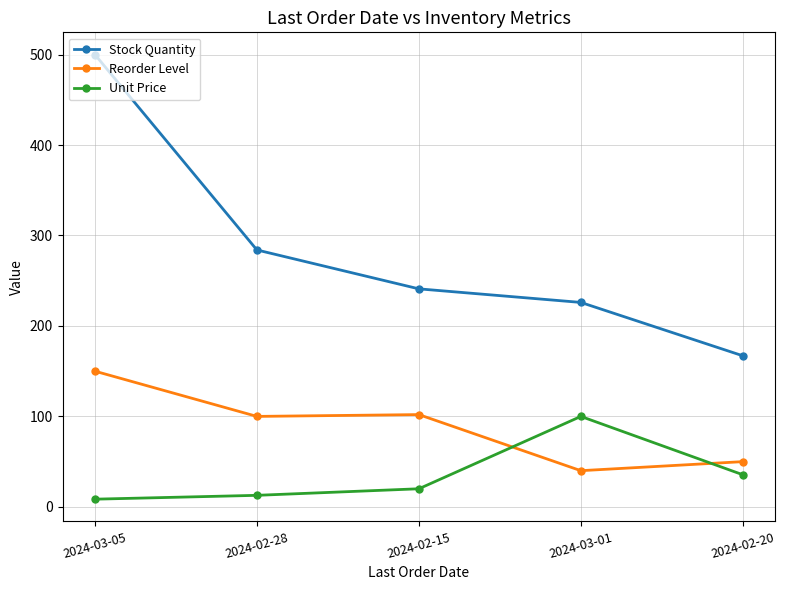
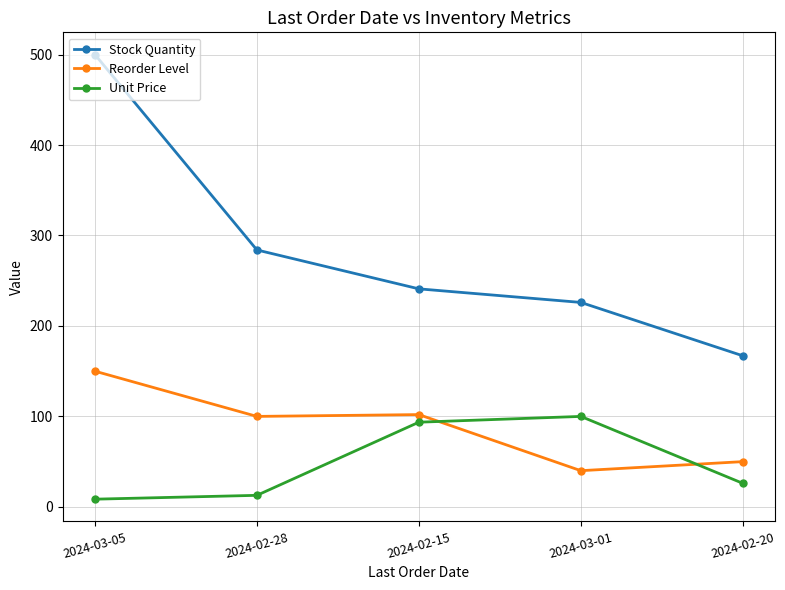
Unit Price, 2024-02-15: 20 -> 90
Unit Price, 2024-02-20: 40 -> 30
